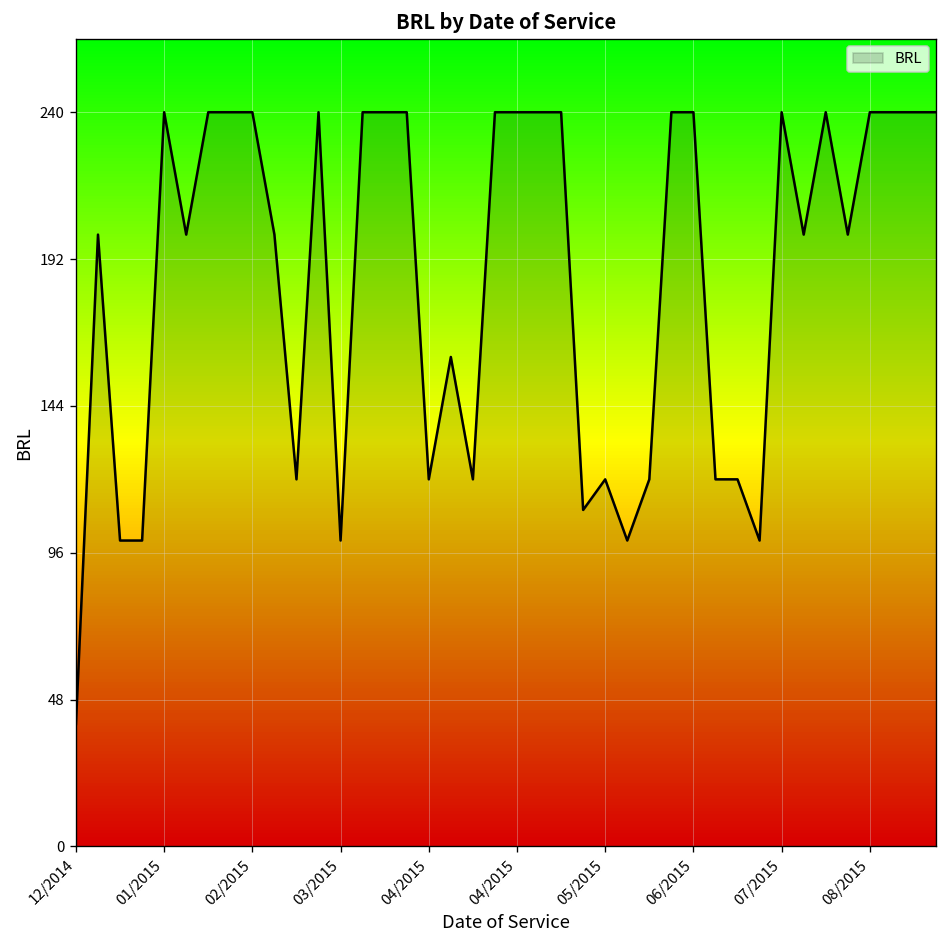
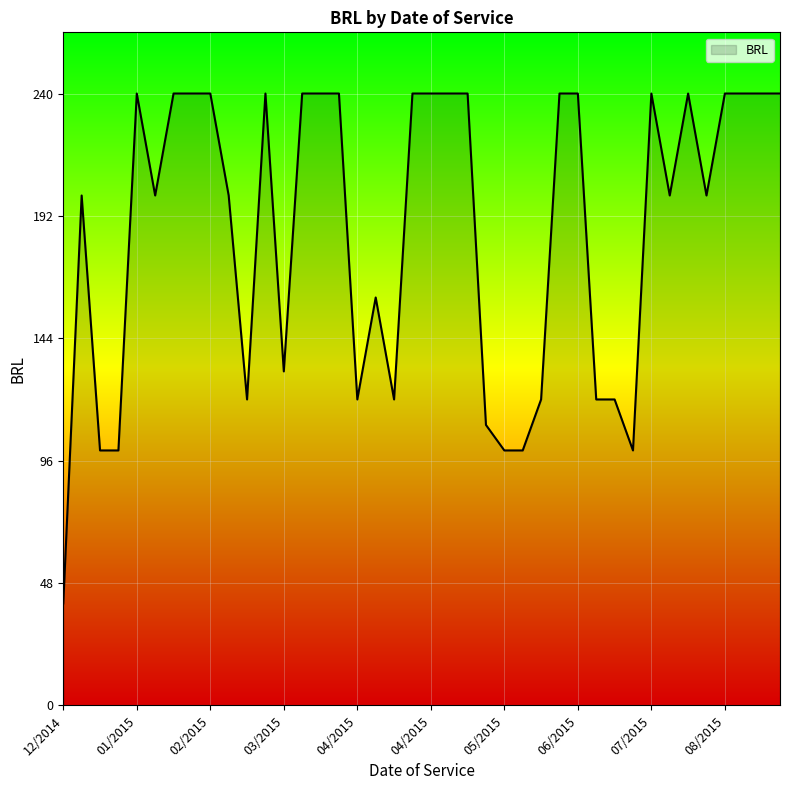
03/2015: 100 -> 131
05/2015: 120 -> 100
